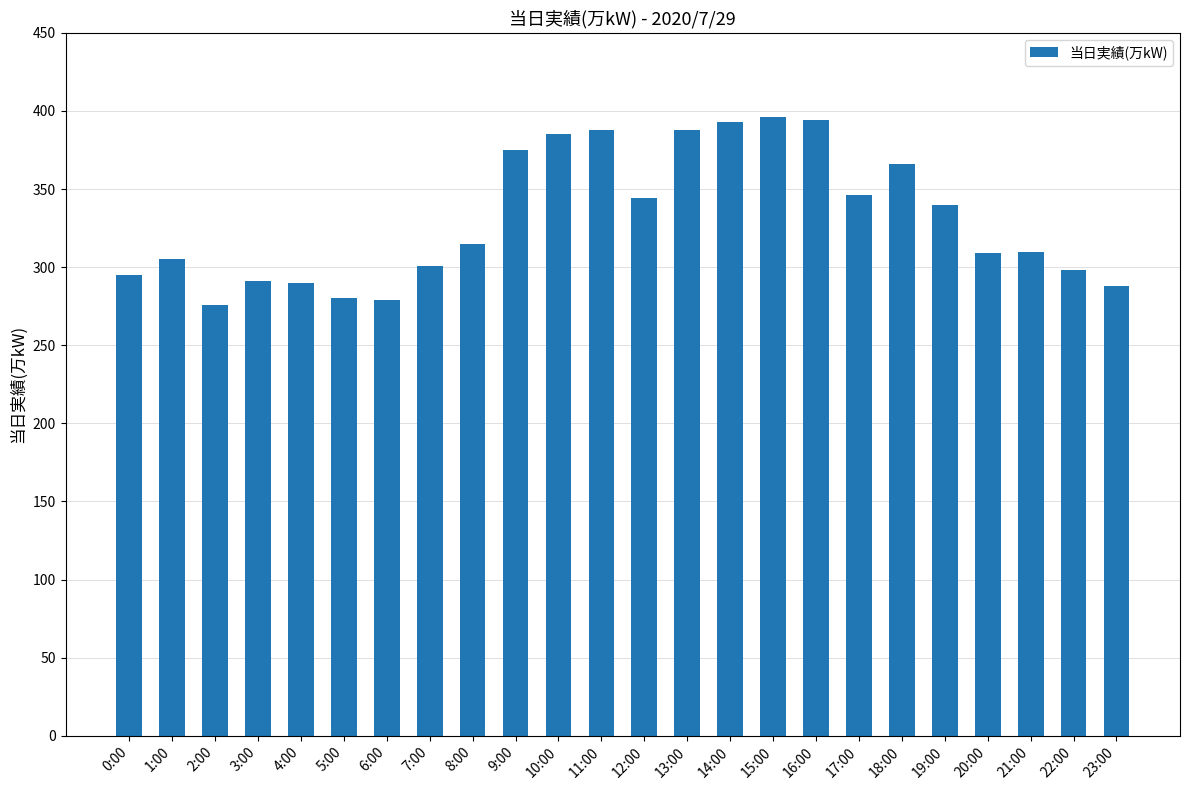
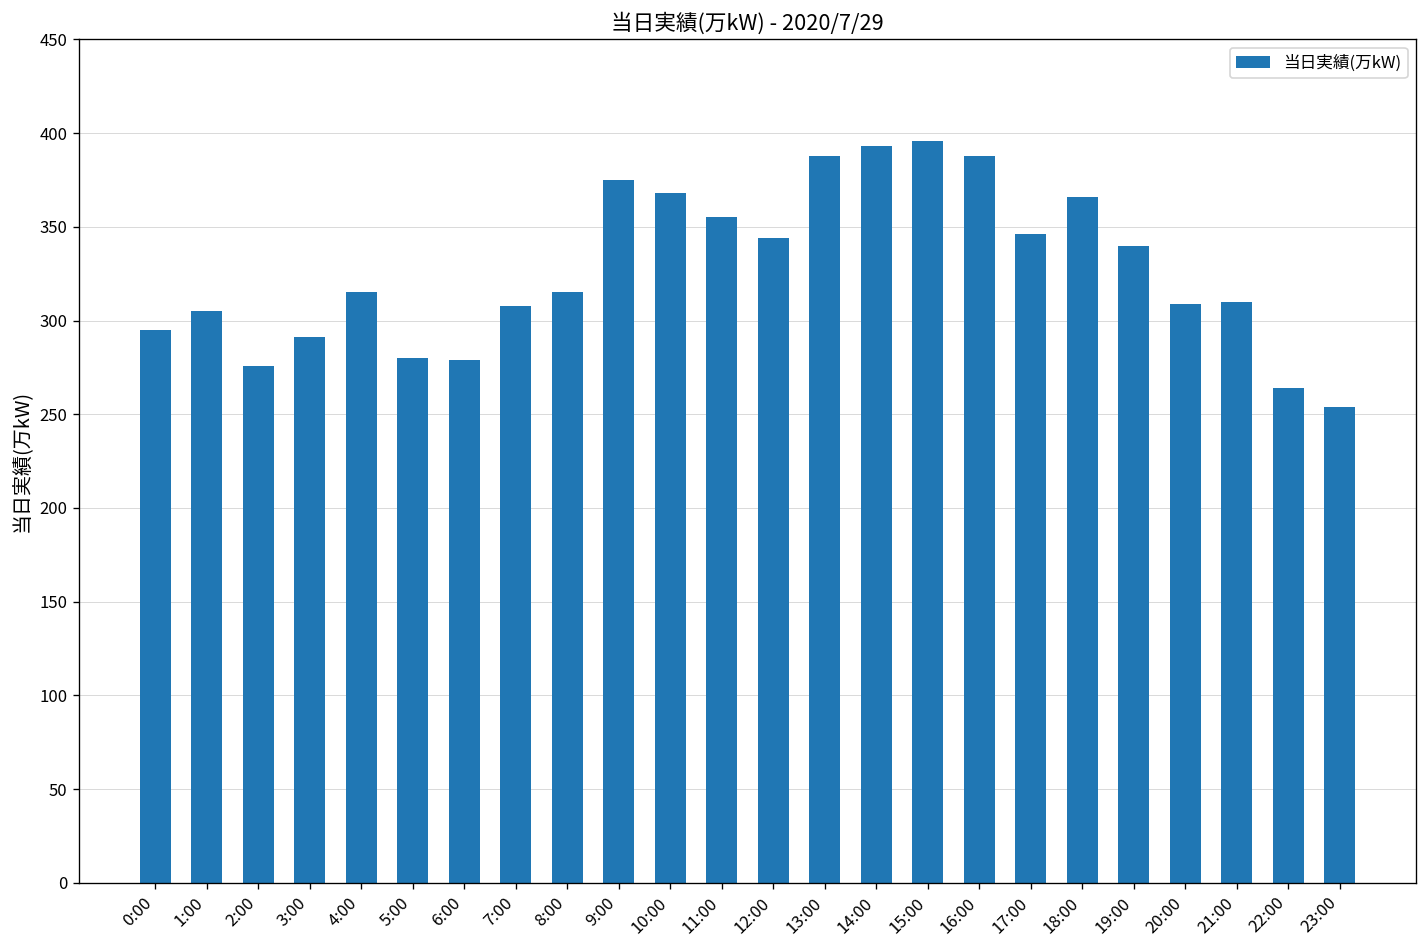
4:00: 290 -> 315
7:00: 301 -> 308
10:00: 385 -> 368
11:00: 388 -> 355
16:00: 394 -> 388
22:00: 298 -> 264
23:00: 288 -> 254
